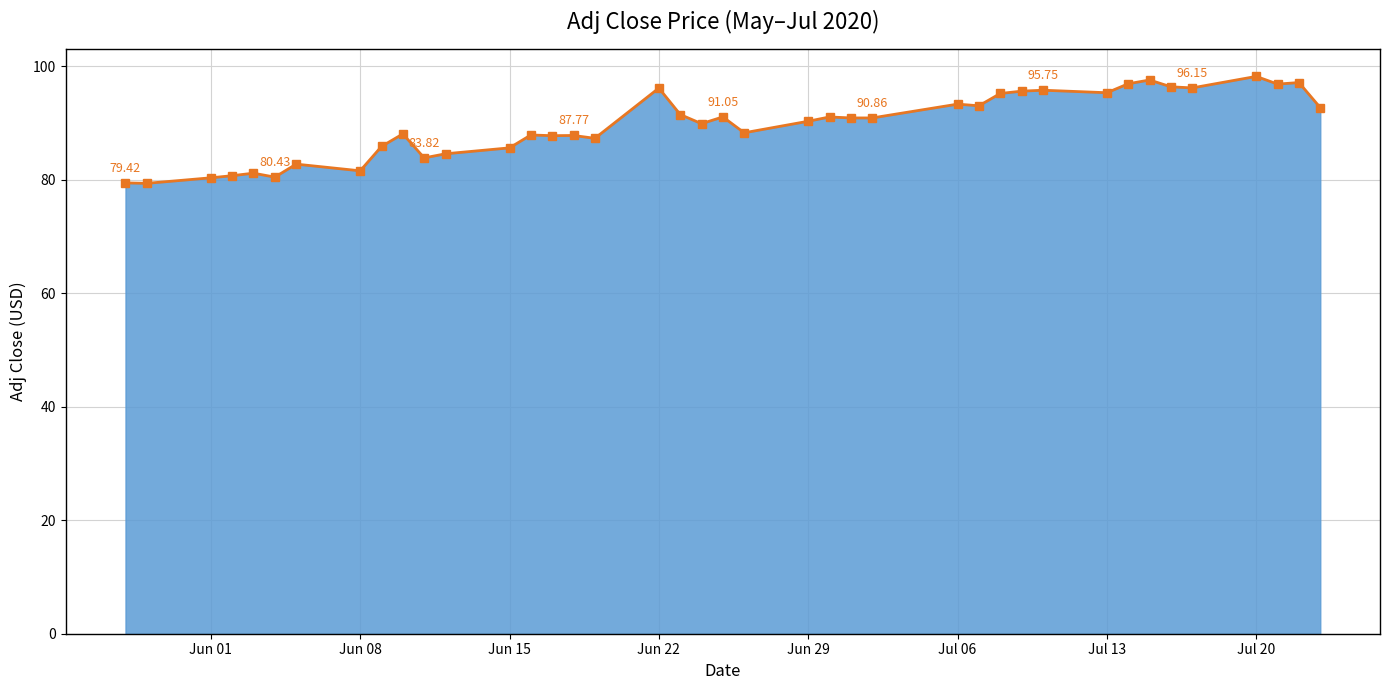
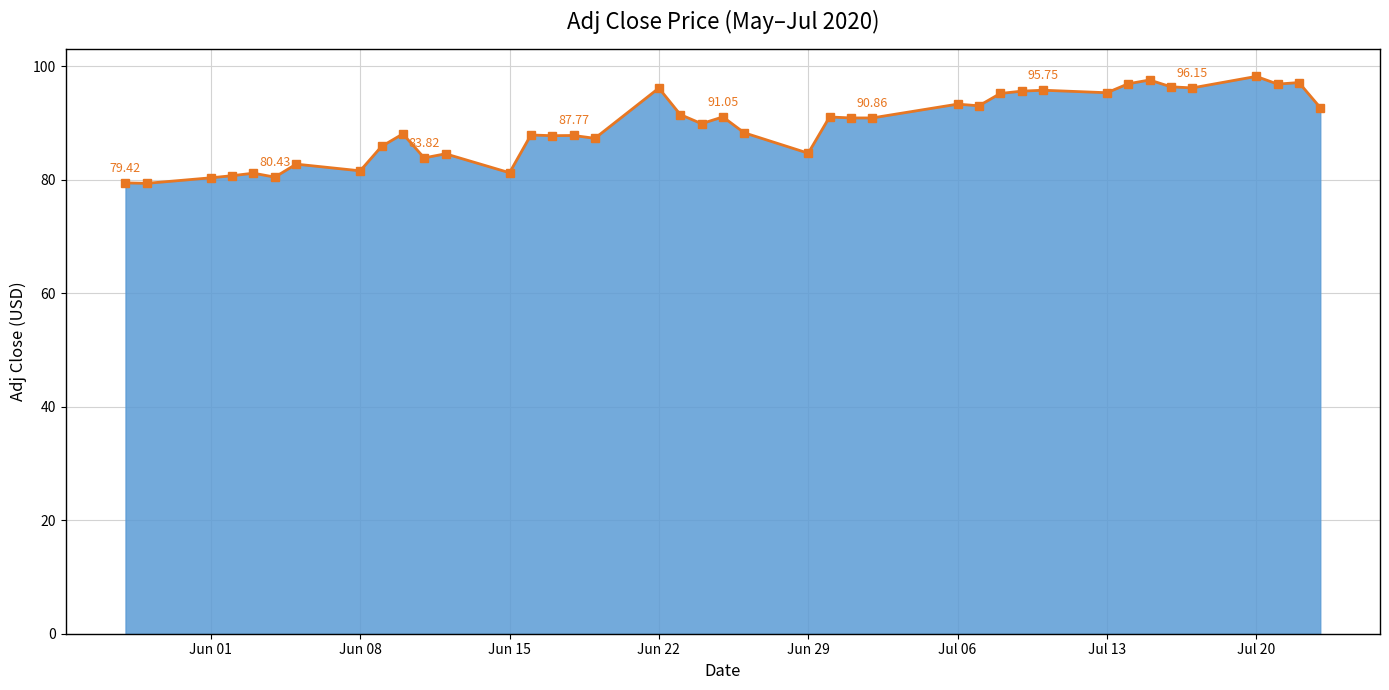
Jun 15: 86 -> 81
Jun 29: 90 -> 85
